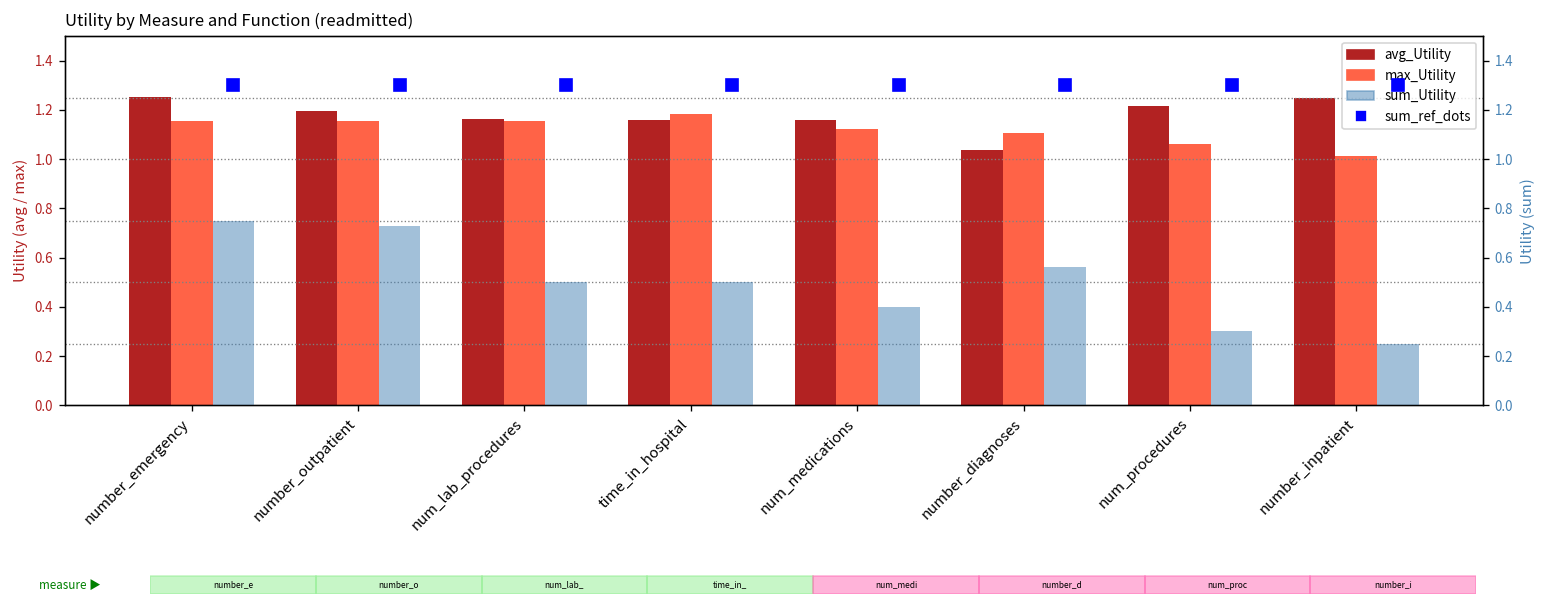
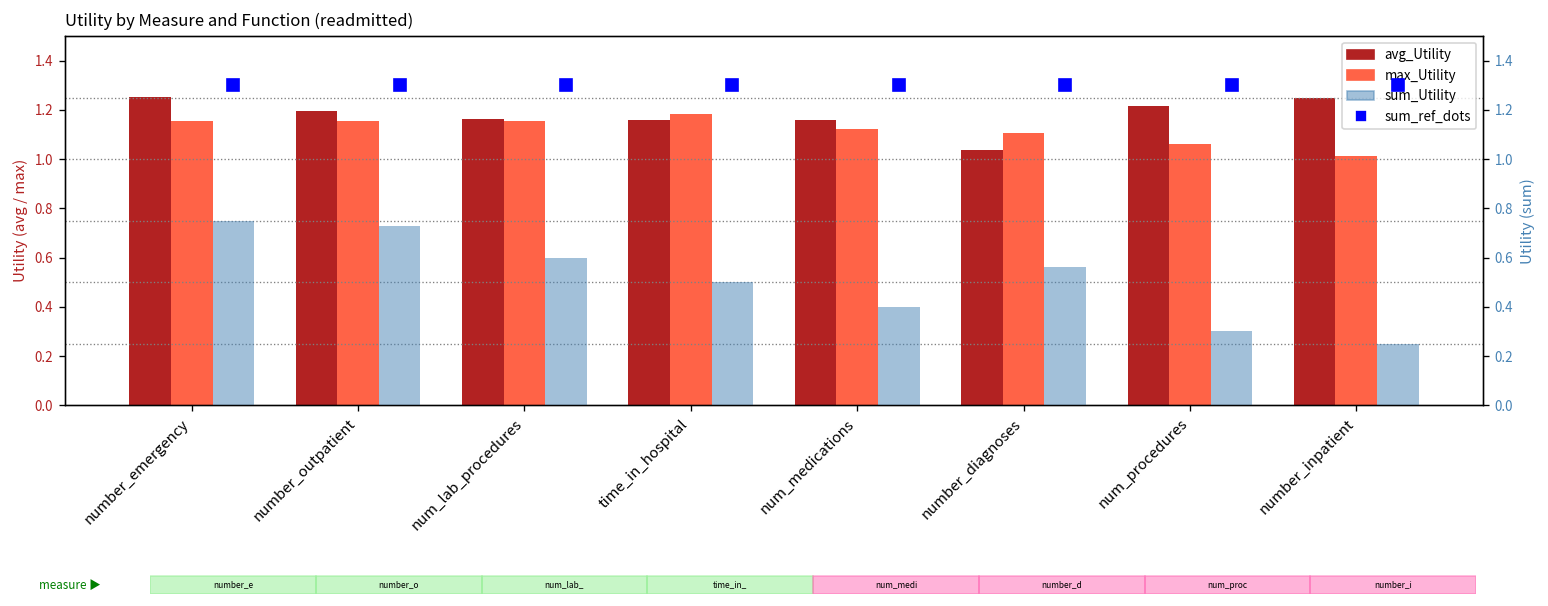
sum_Utility, num_lab_procedures: 0.5 -> 0.6
